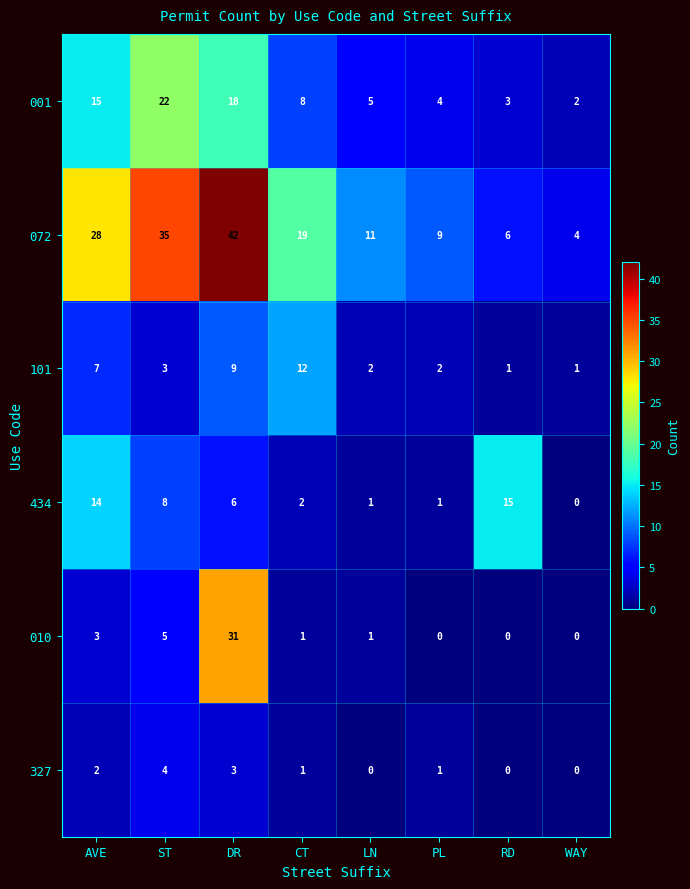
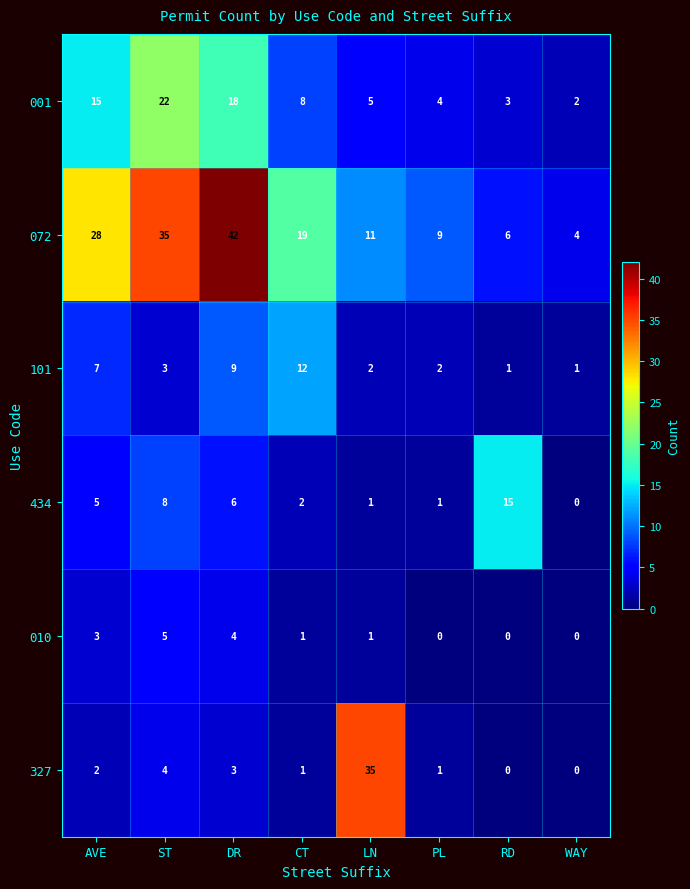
434, AVE: 14 -> 5
010, DR: 31 -> 4
327, LN: 0 -> 35
